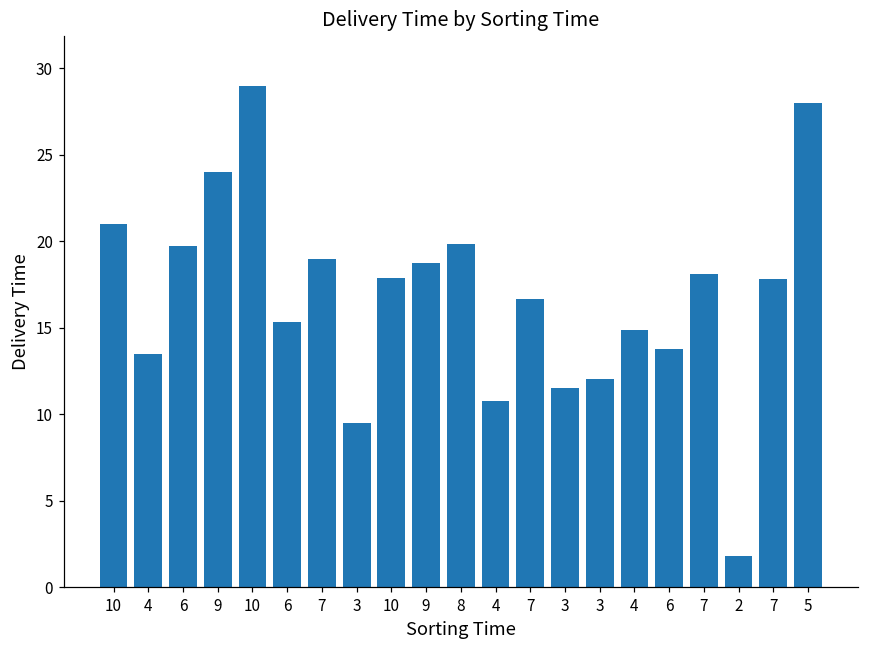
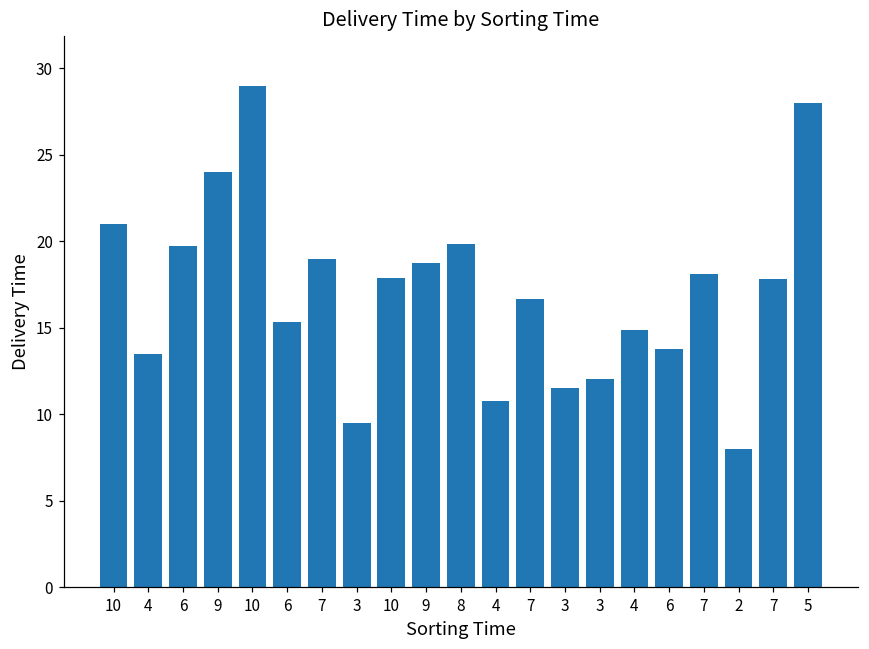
2: 1.8 -> 8.0
